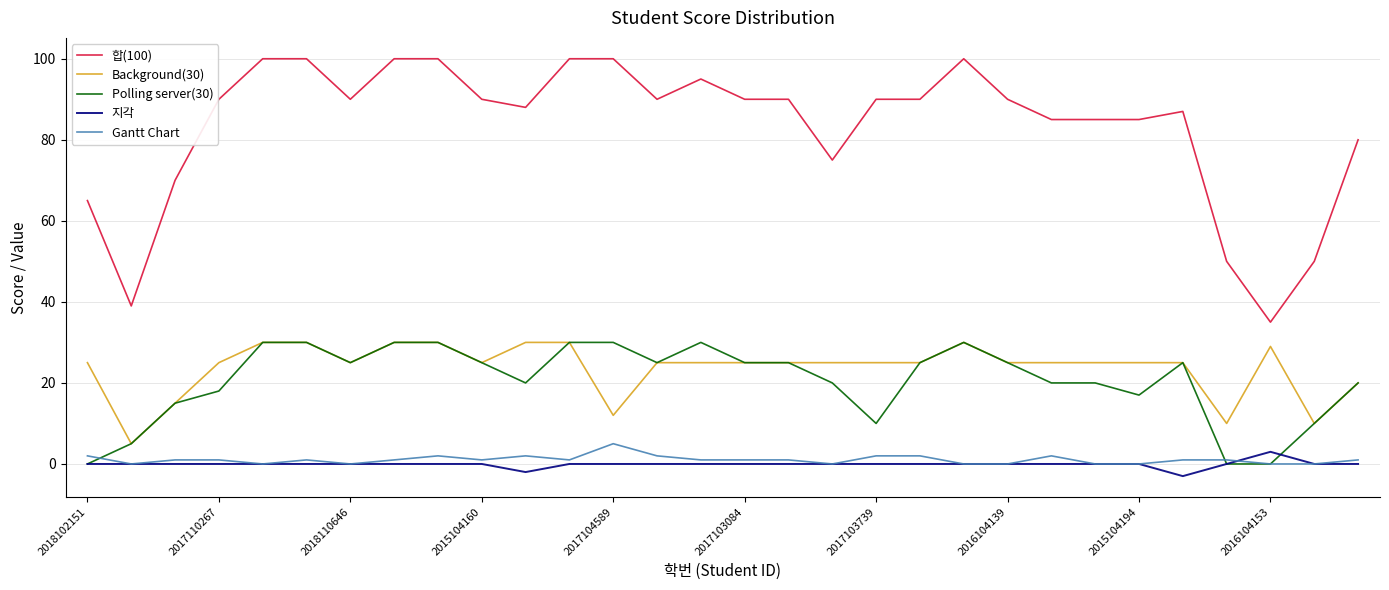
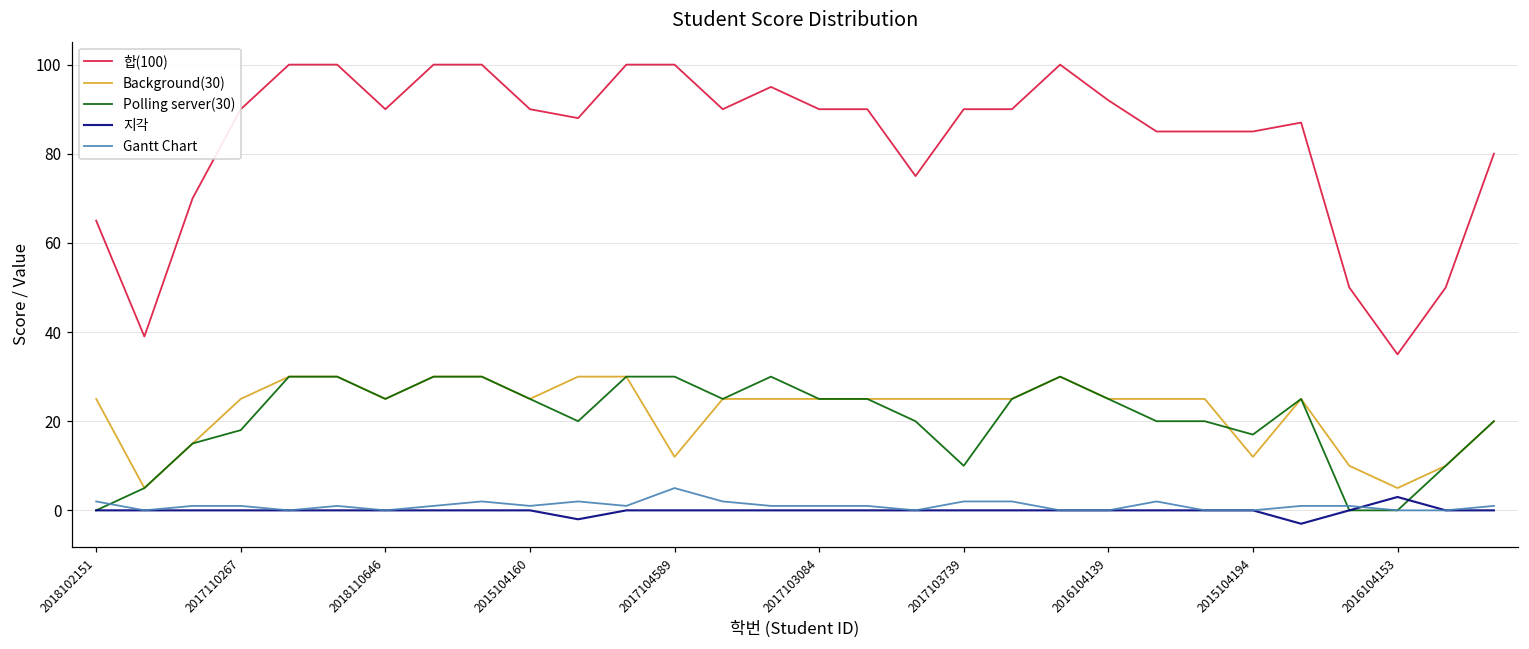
합(100), 2016104139: 90 -> 92
Background(30), 2015104194: 25 -> 12
Background(30), 2016104153: 29 -> 5
